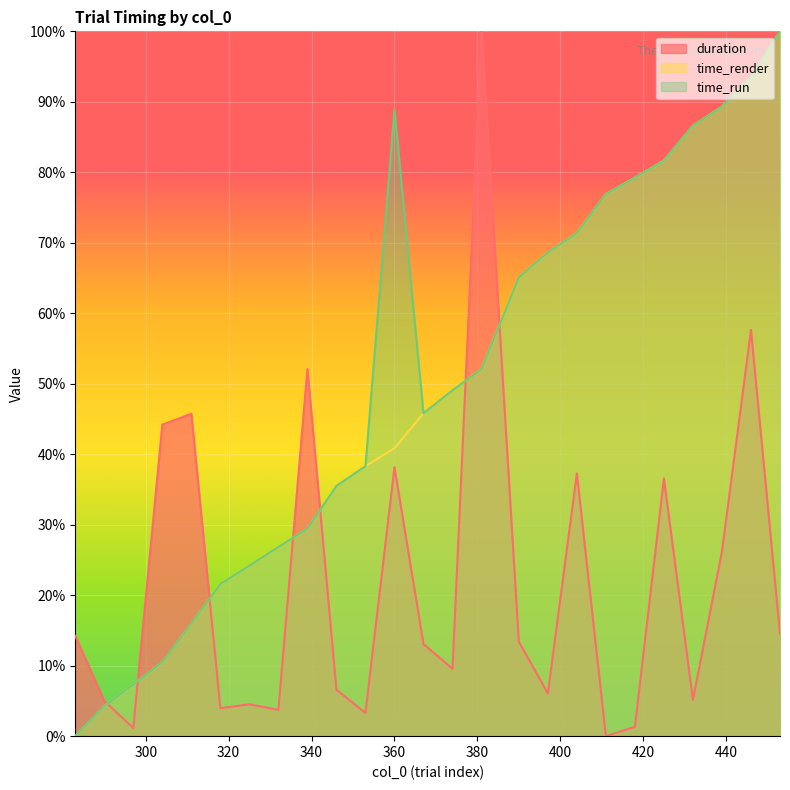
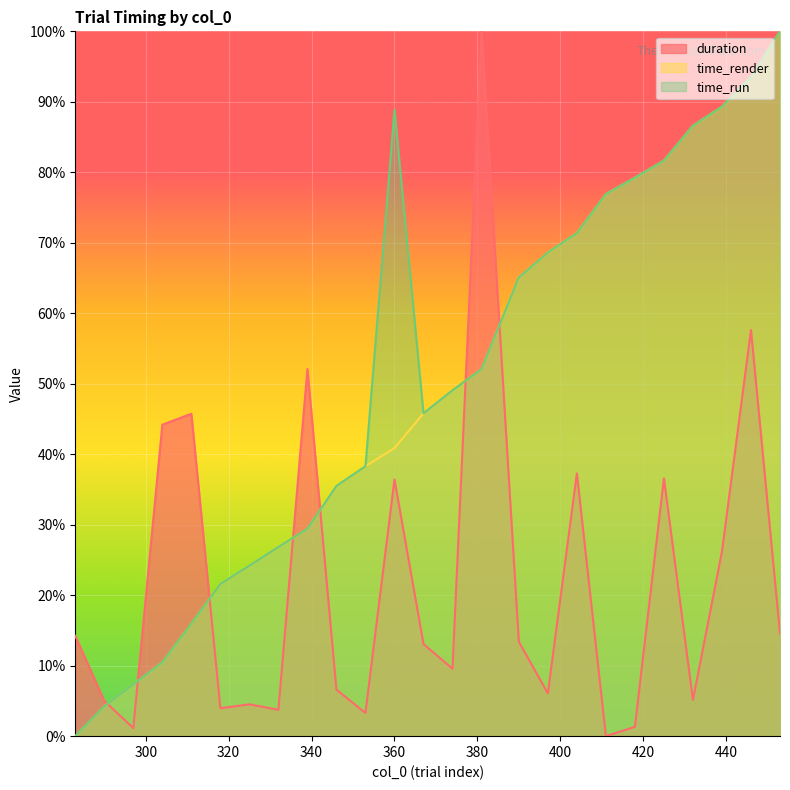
duration, 360: 38% -> 36%
